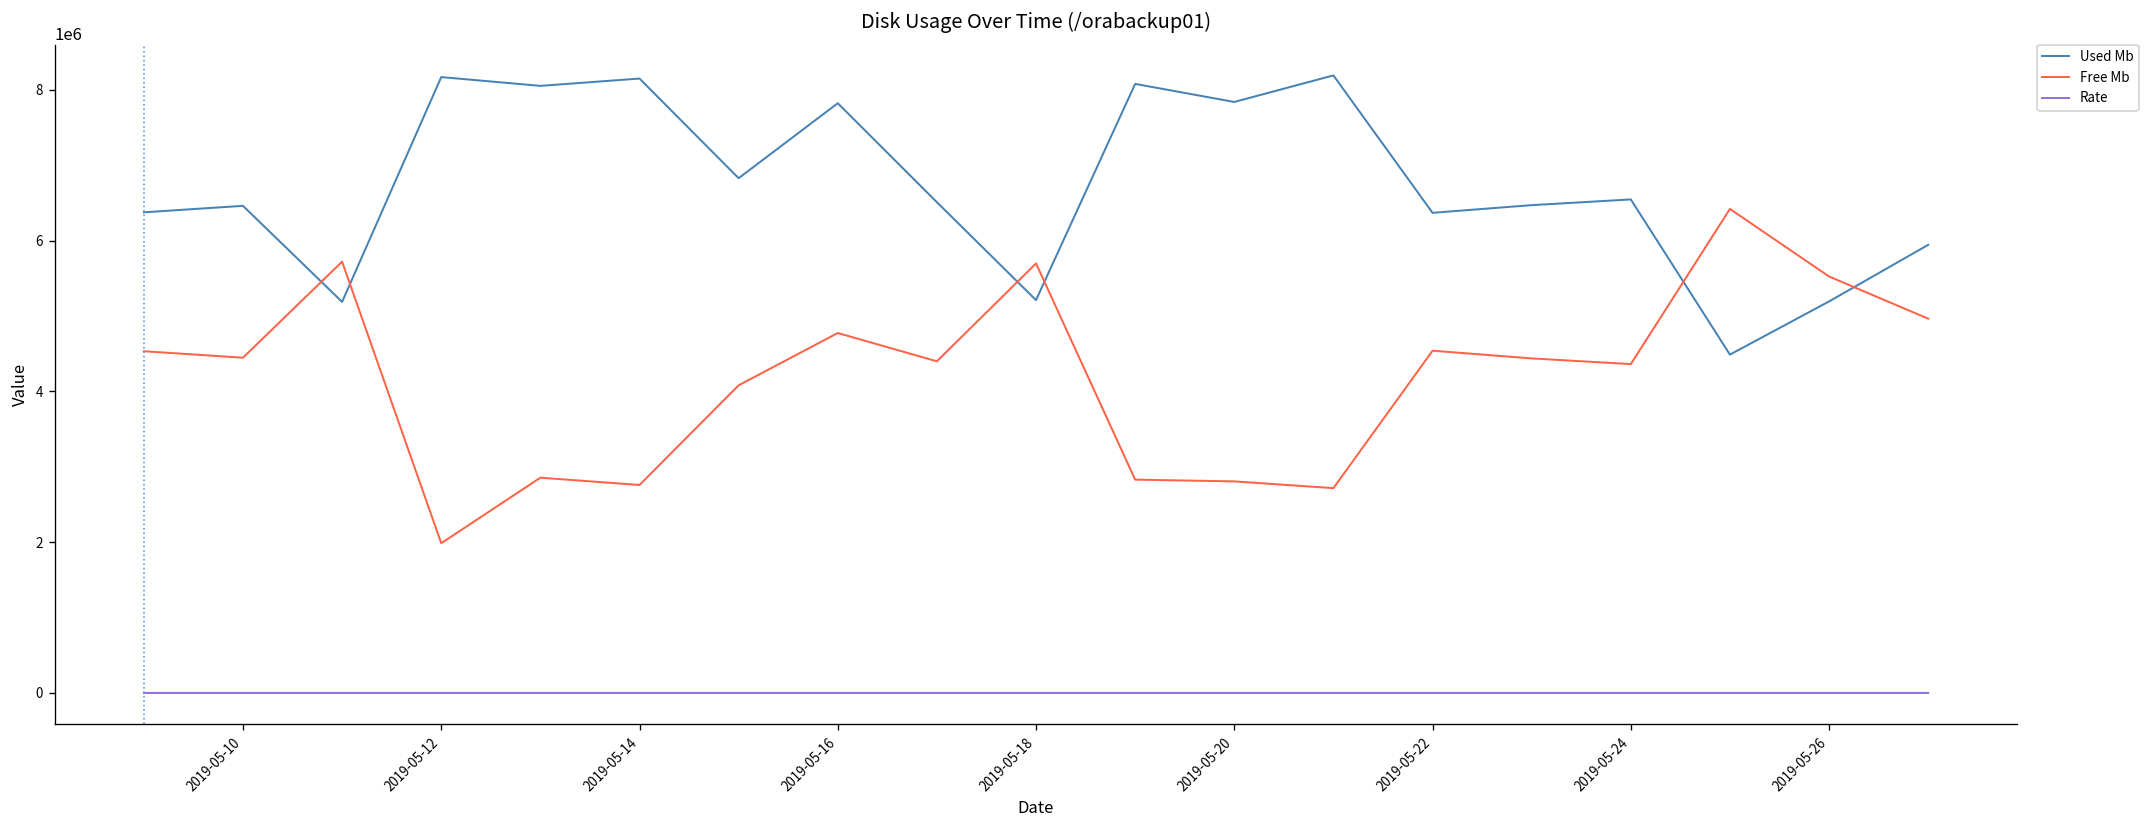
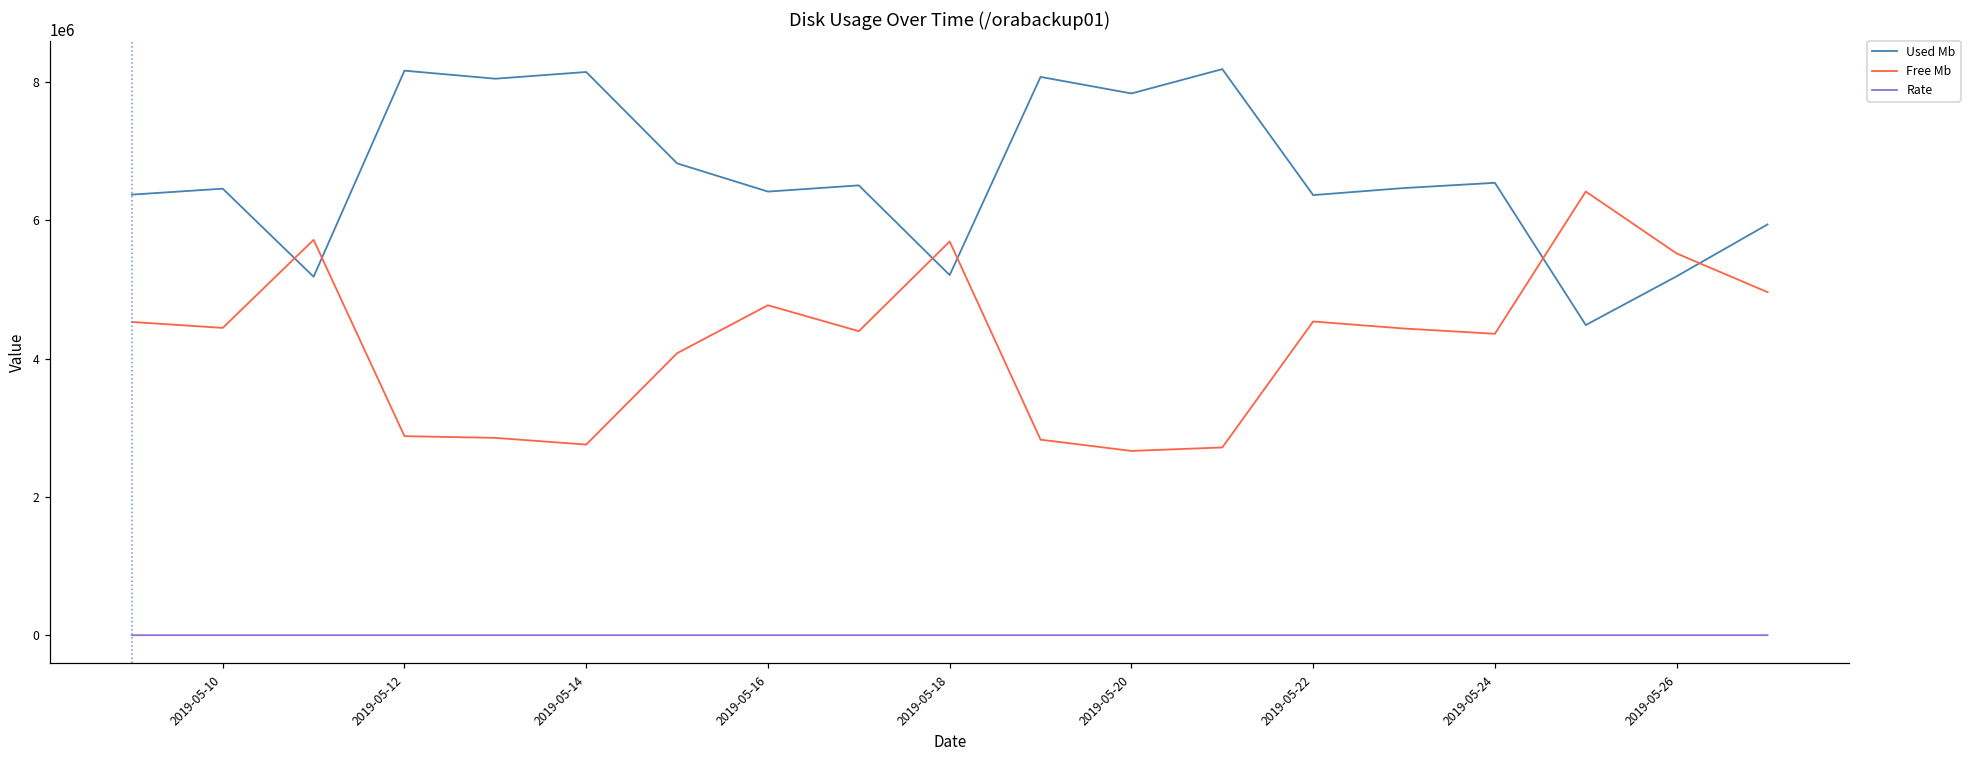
Free Mb, 2019-05-12: 2000000 -> 2900000
Used Mb, 2019-05-16: 7800000 -> 6400000
Free Mb, 2019-05-20: 2800000 -> 2700000
